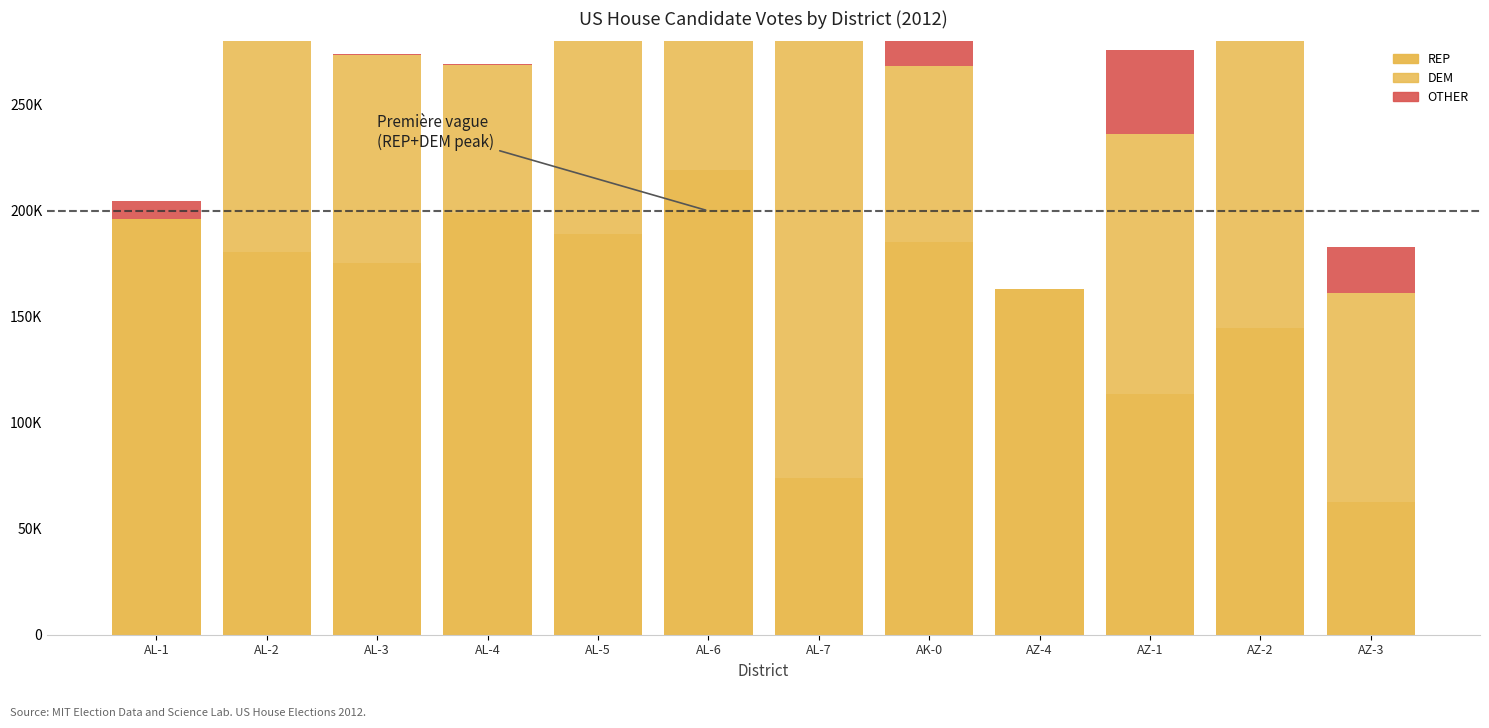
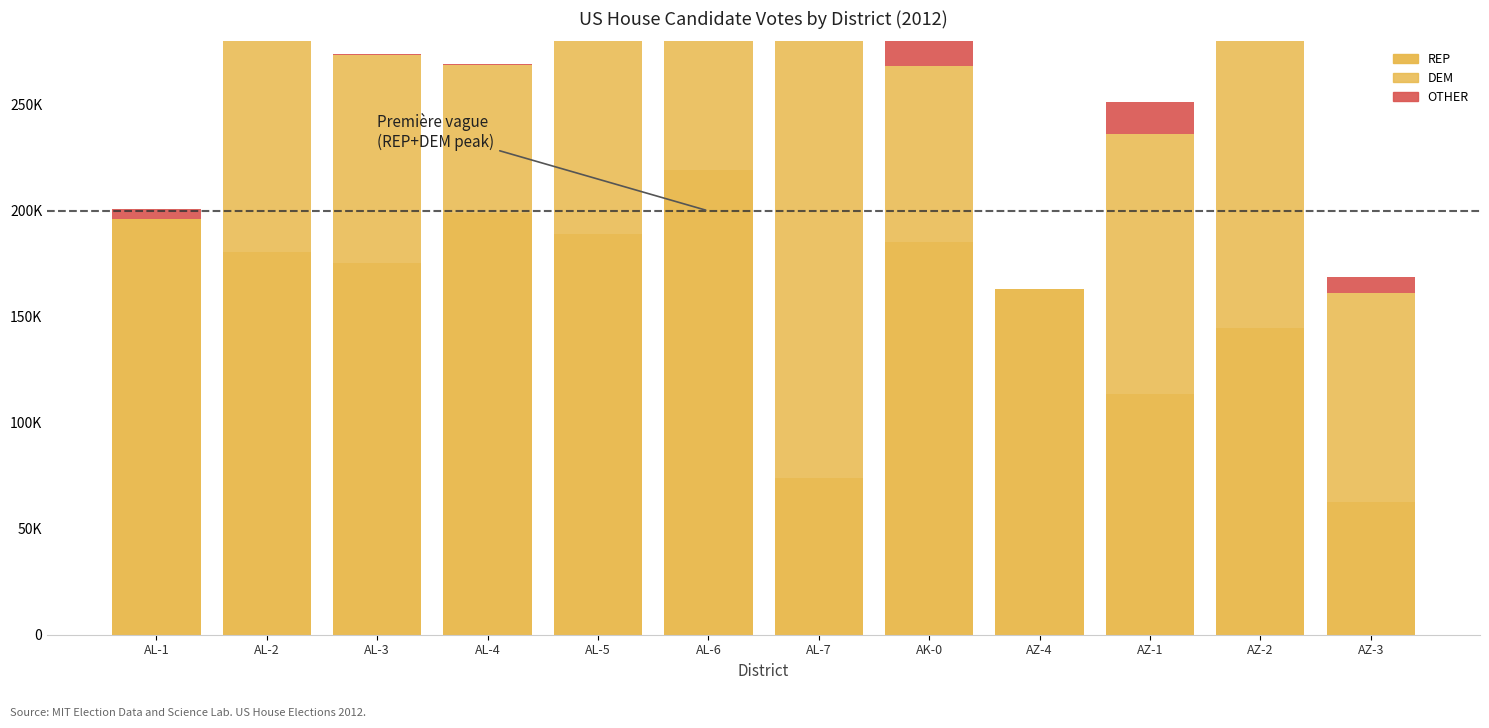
OTHER, AL-1: 8000 -> 4000
OTHER, AZ-1: 39000 -> 15000
OTHER, AZ-3: 22000 -> 8000
